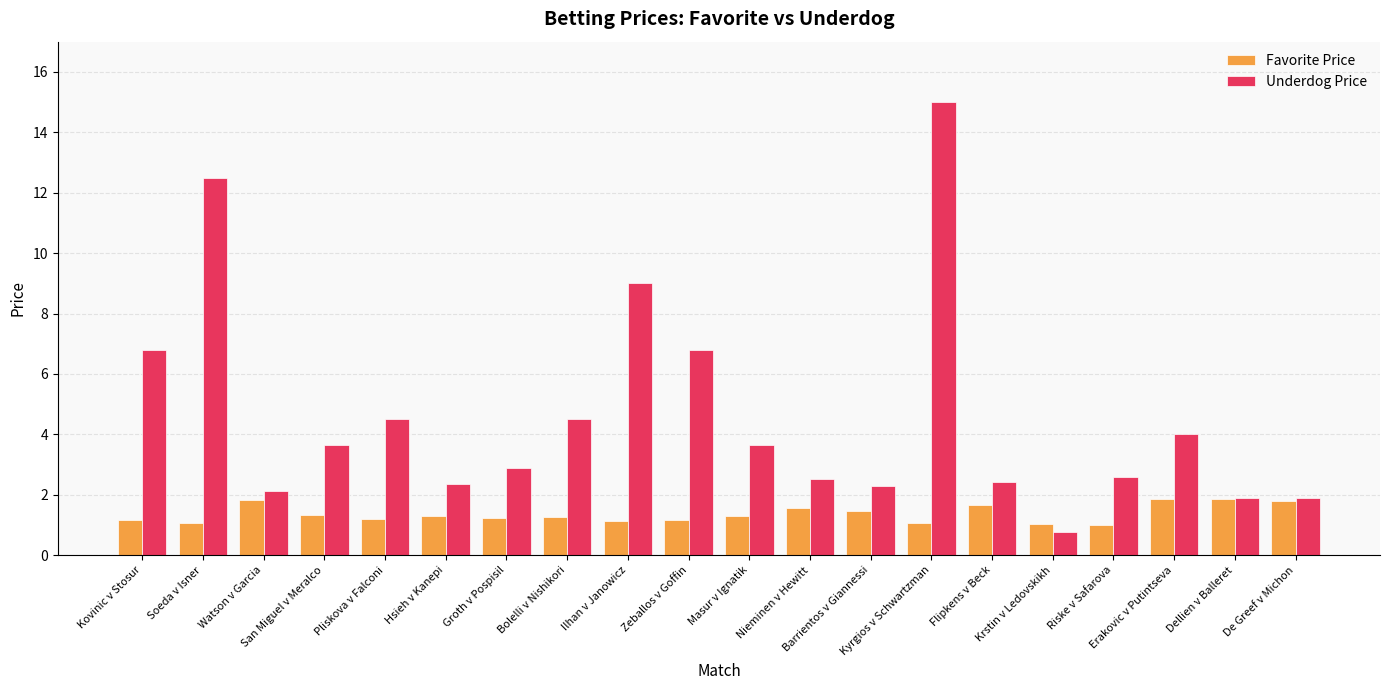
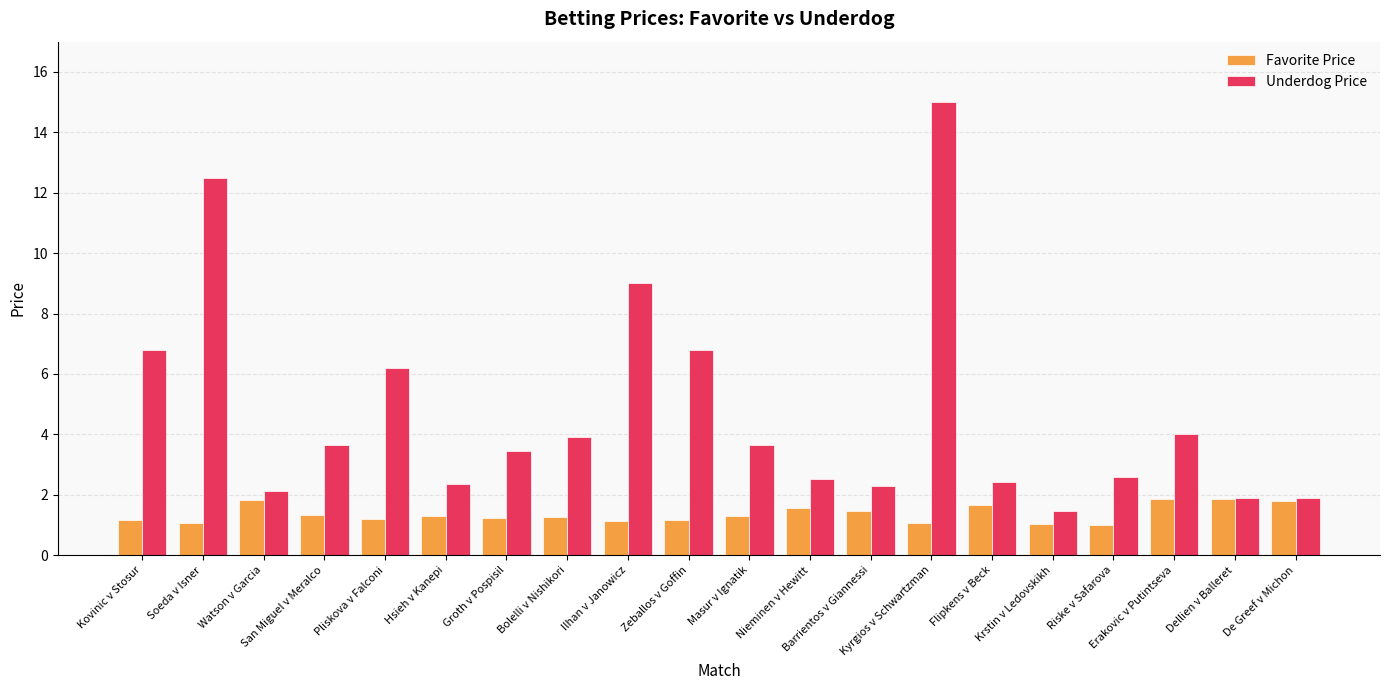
Underdog Price, Pliskova v Falconi: 4.5 -> 6.2
Underdog Price, Groth v Pospisil: 2.9 -> 3.5
Underdog Price, Bolelli v Nishikori: 4.5 -> 3.9
Underdog Price, Krstin v Ledovskikh: 0.8 -> 1.5
